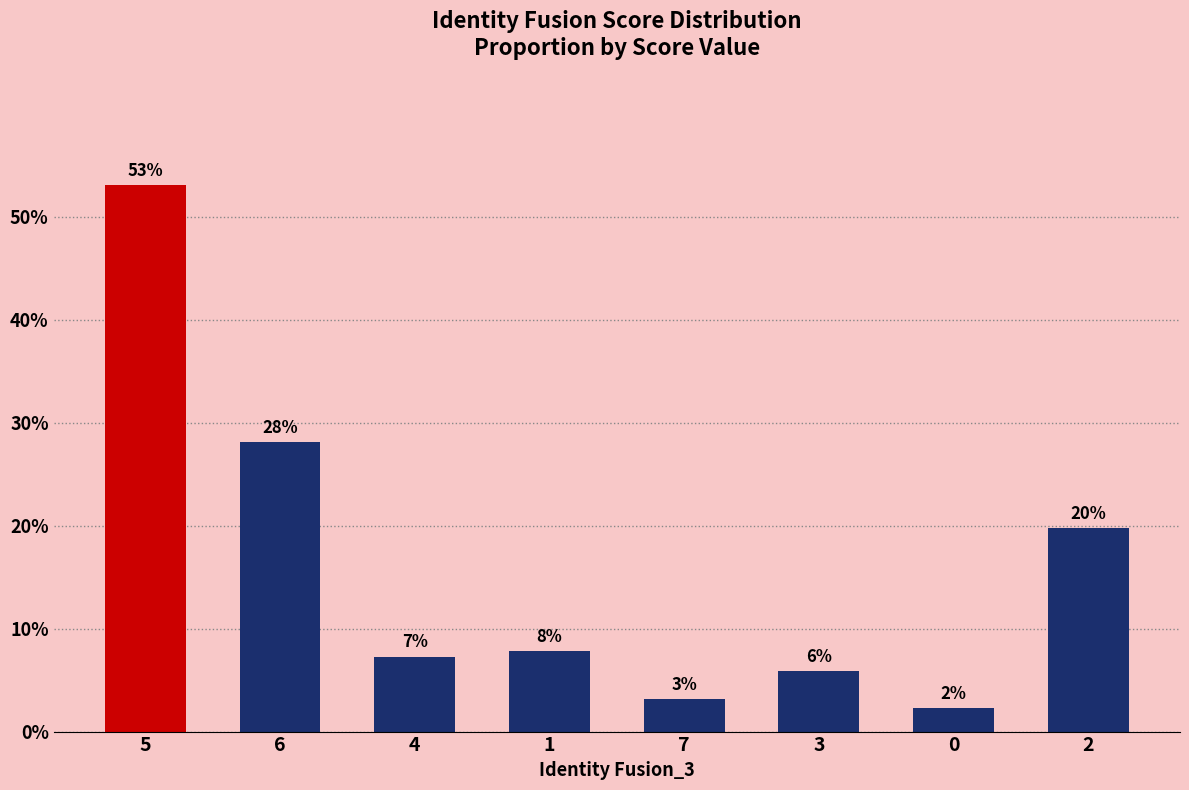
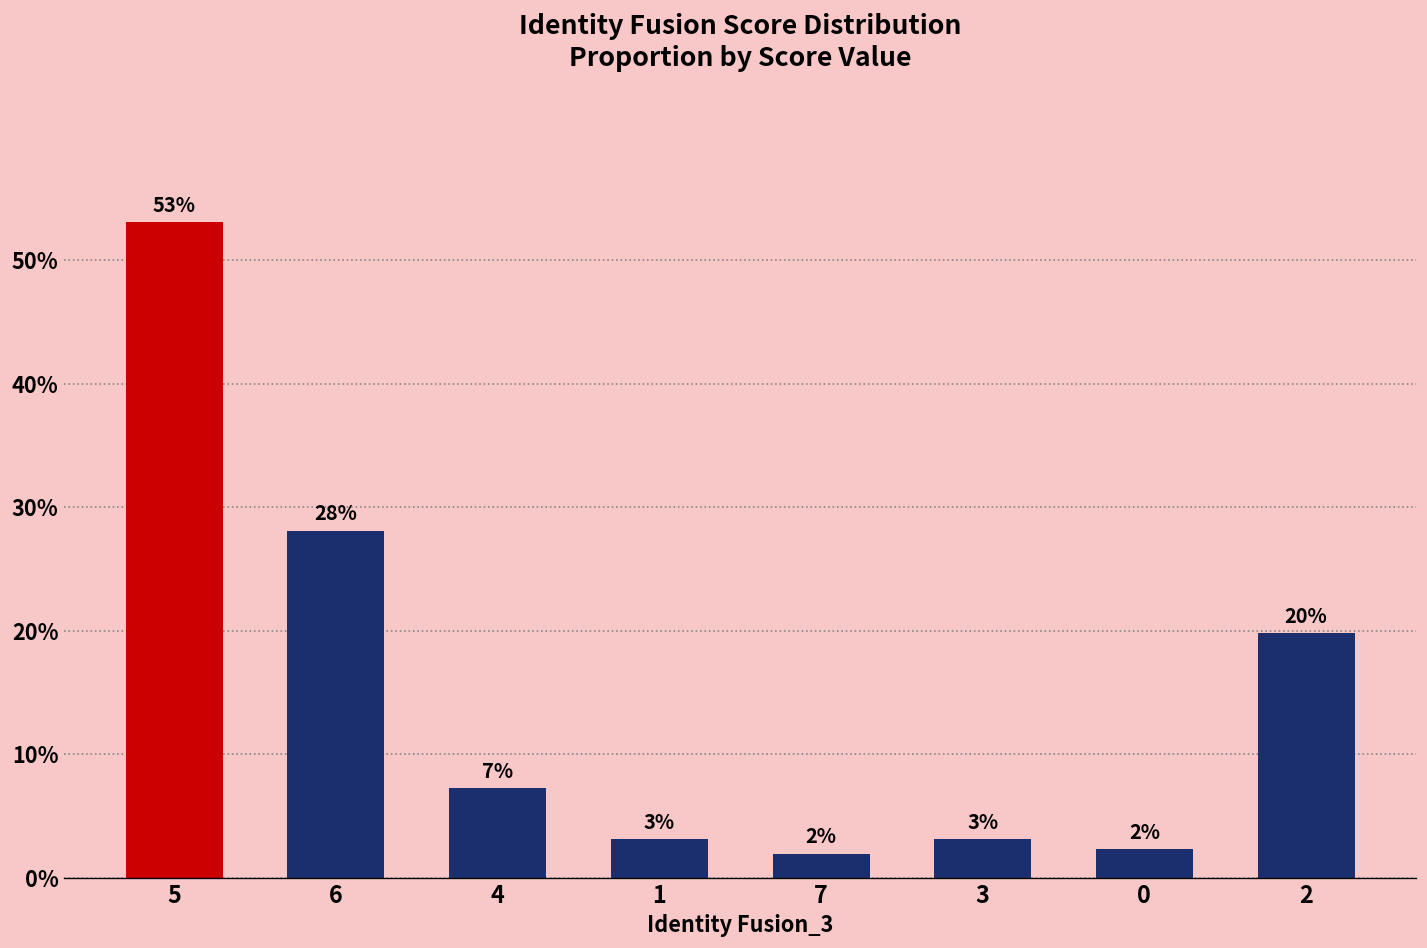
1: 8% -> 3%
7: 3% -> 2%
3: 6% -> 3%
